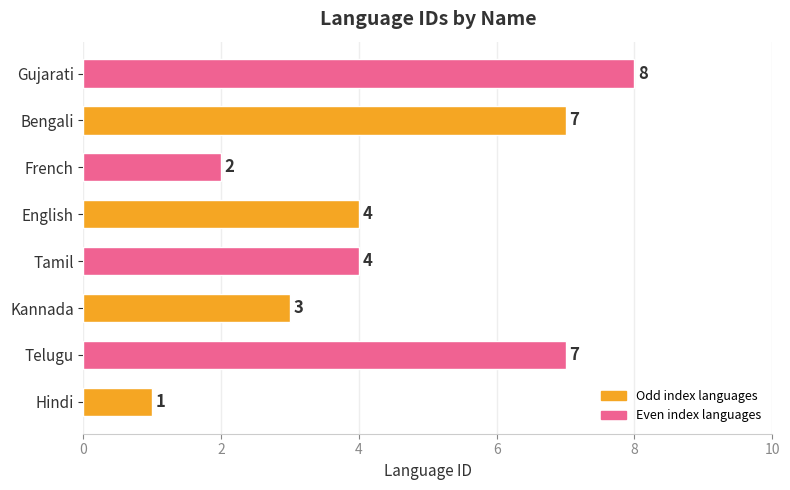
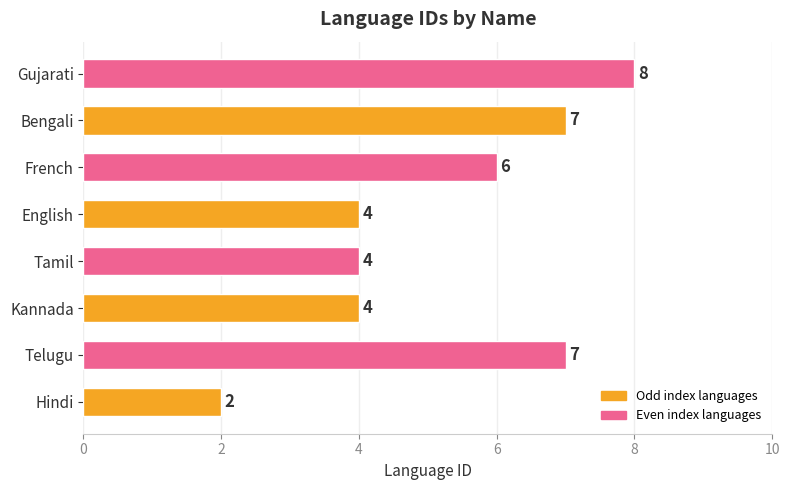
French: 2 -> 6
Kannada: 3 -> 4
Hindi: 1 -> 2
